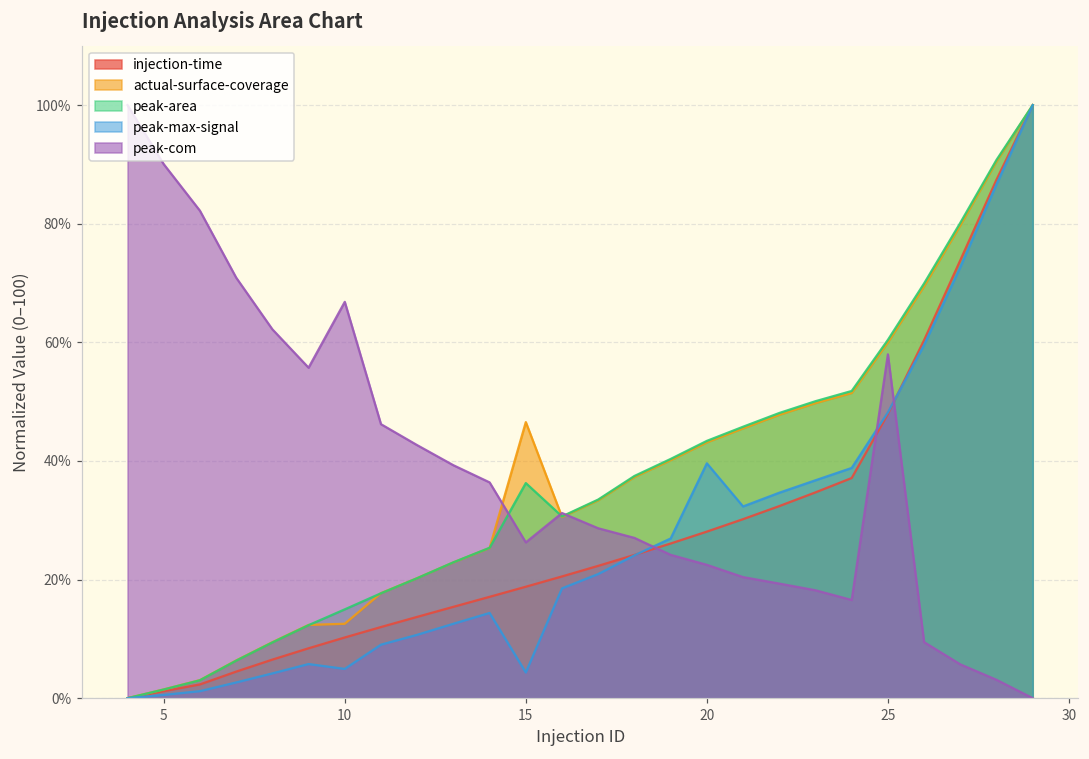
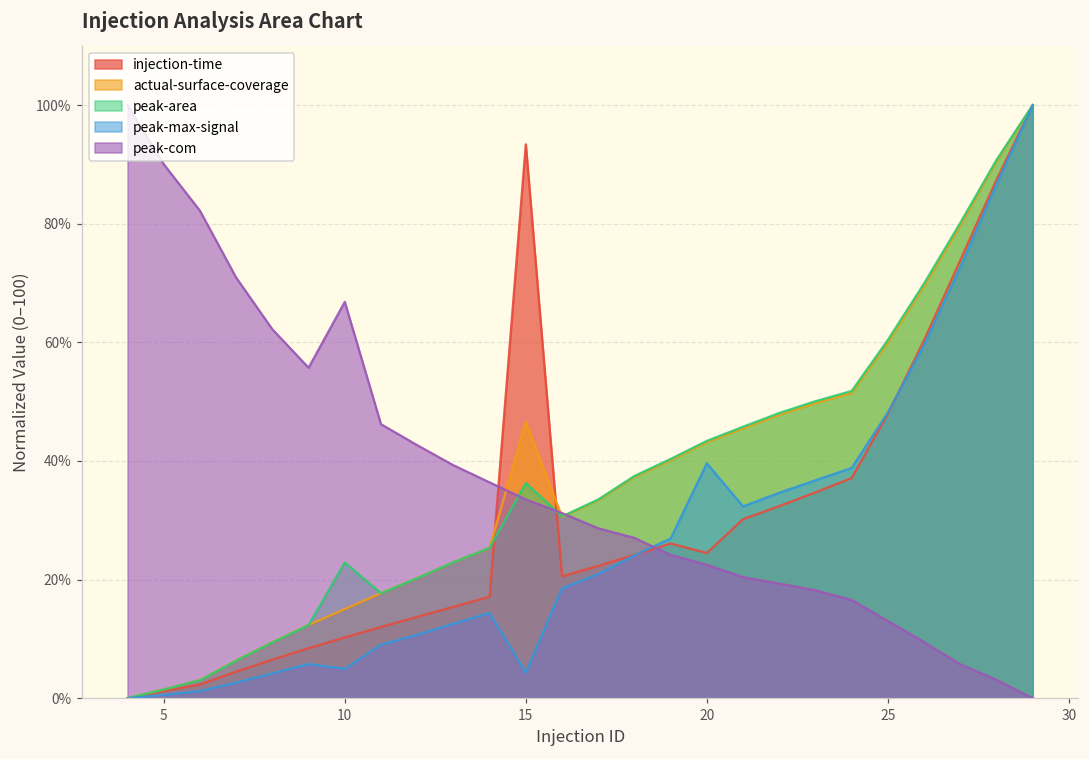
actual-surface-coverage, 10: 13% -> 15%
peak-area, 10: 15% -> 23%
injection-time, 15: 19% -> 93%
peak-com, 15: 26% -> 34%
injection-time, 20: 28% -> 24%
peak-com, 25: 58% -> 13%
